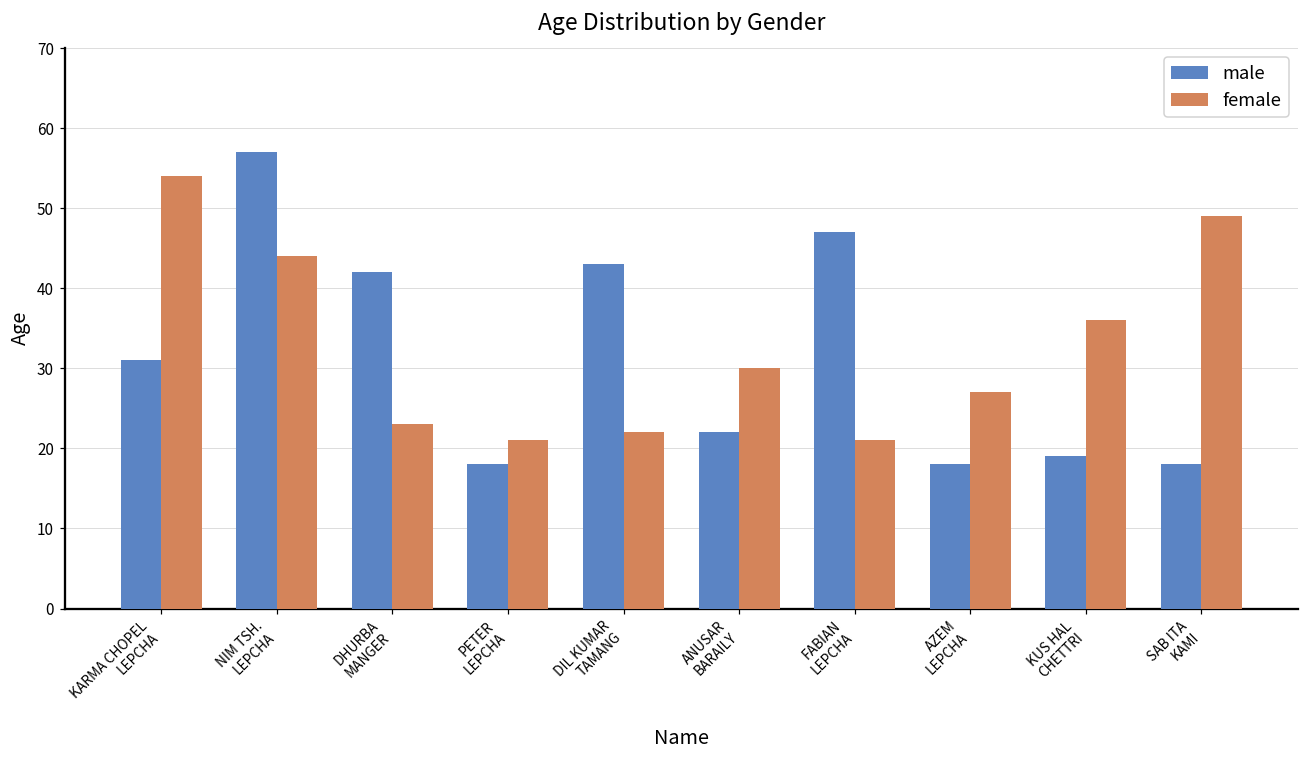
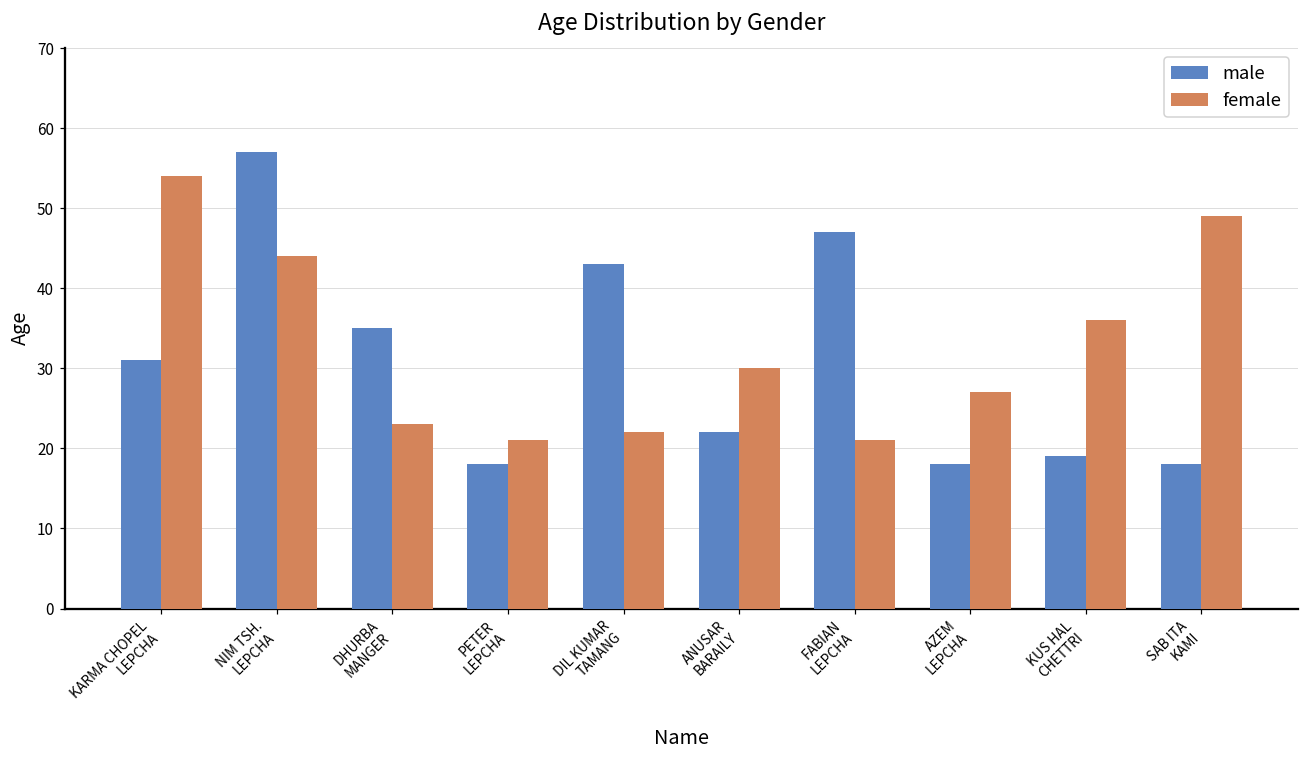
male, DHURBA MANGER: 42 -> 35
